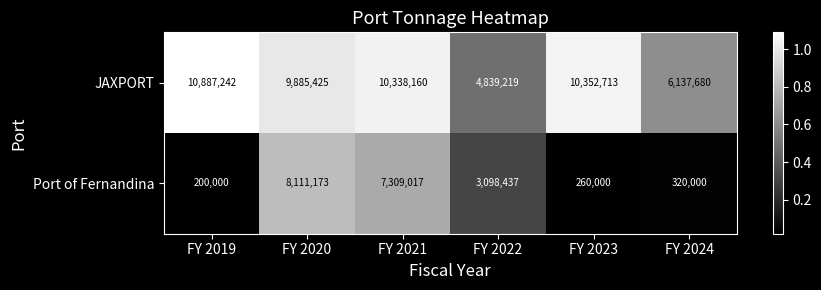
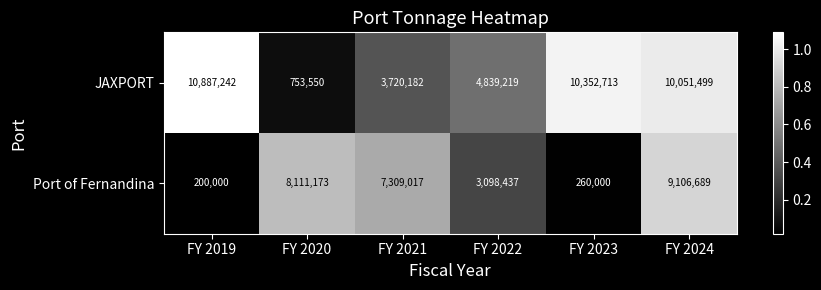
JAXPORT, FY 2020: 9,885,425 -> 753,550
JAXPORT, FY 2021: 10,338,160 -> 3,720,182
JAXPORT, FY 2024: 6,137,680 -> 10,051,499
Port of Fernandina, FY 2024: 320,000 -> 9,106,689
